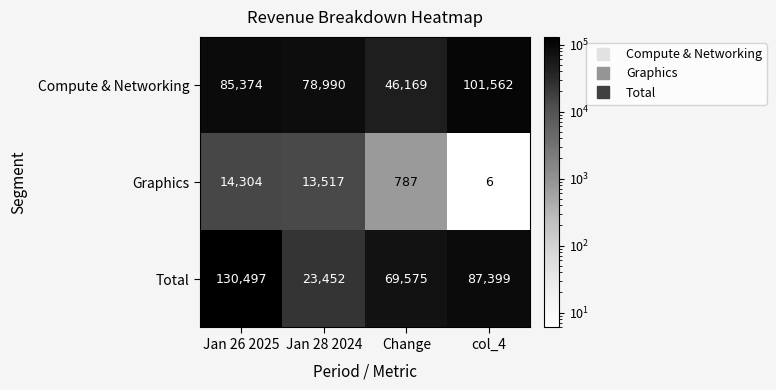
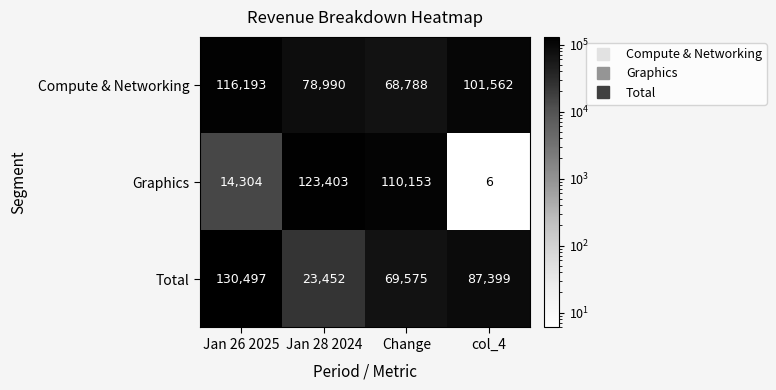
Compute & Networking, Jan 26 2025: 85,374 -> 116,193
Compute & Networking, Change: 46,169 -> 68,788
Graphics, Jan 28 2024: 13,517 -> 123,403
Graphics, Change: 787 -> 110,153
